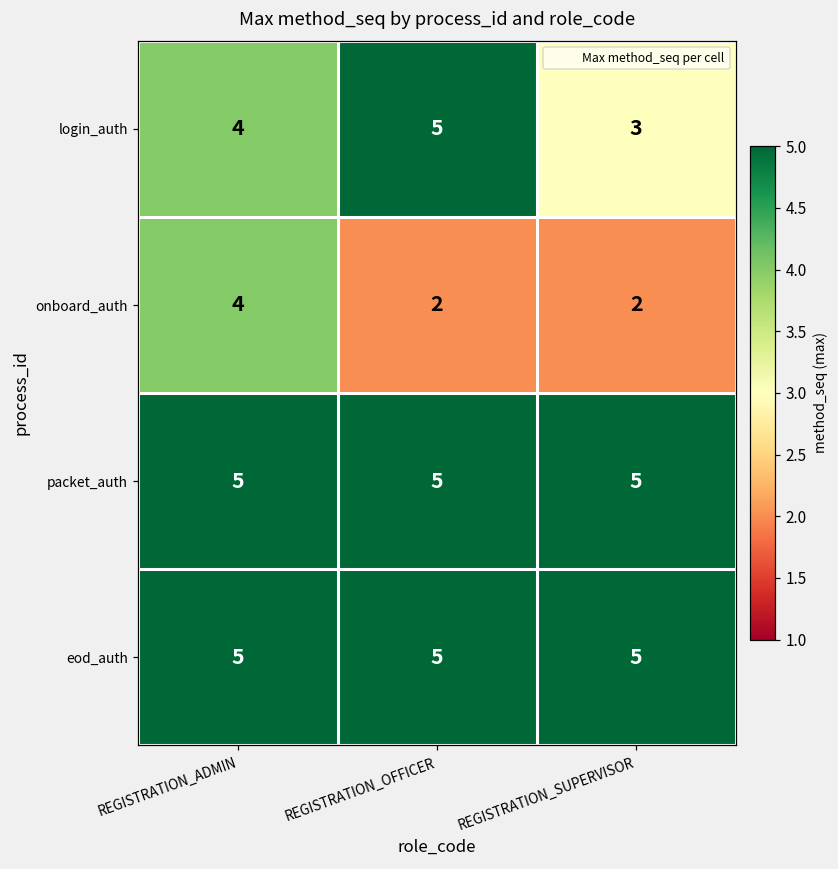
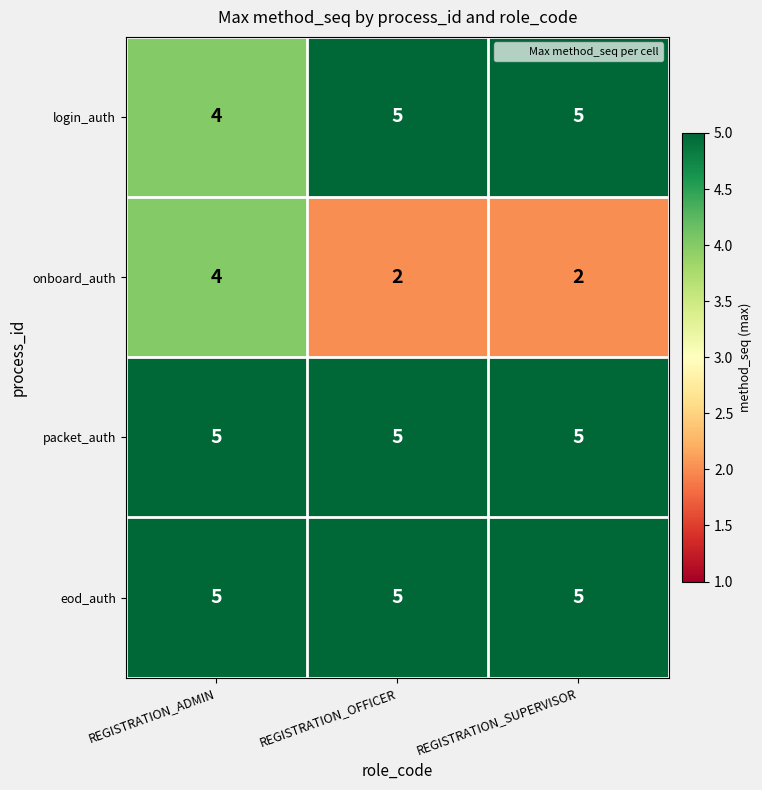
login_auth, REGISTRATION_SUPERVISOR: 3 -> 5
